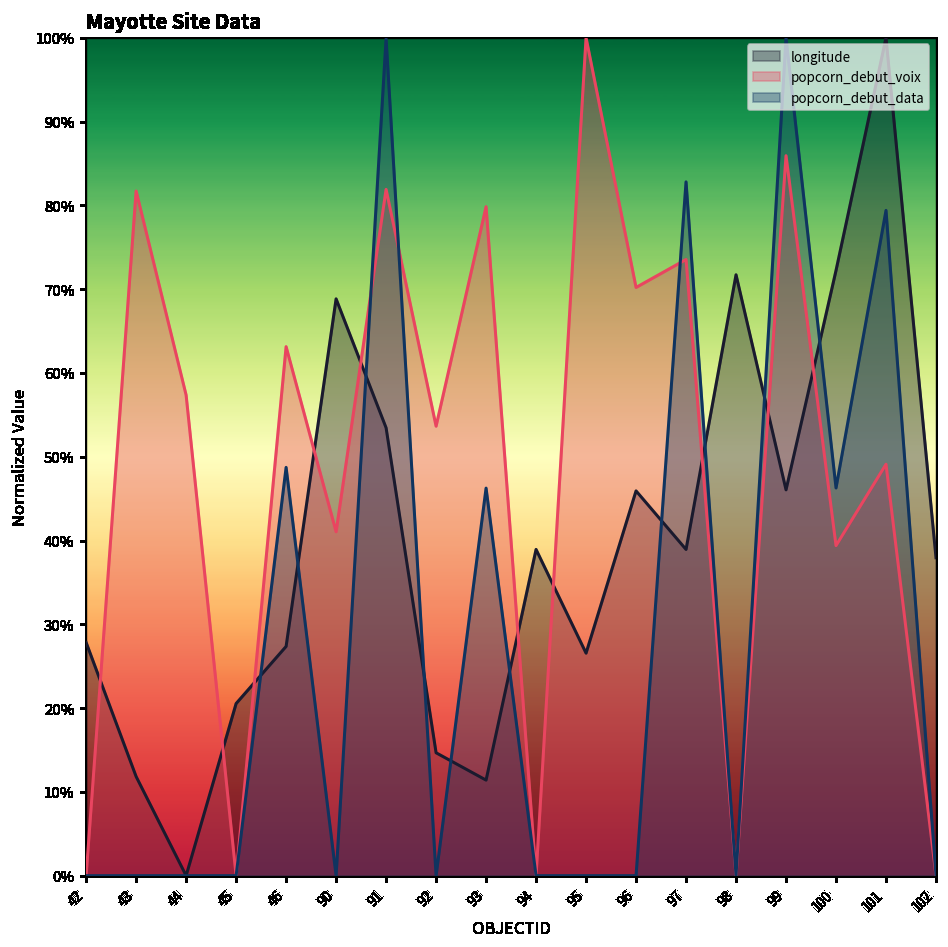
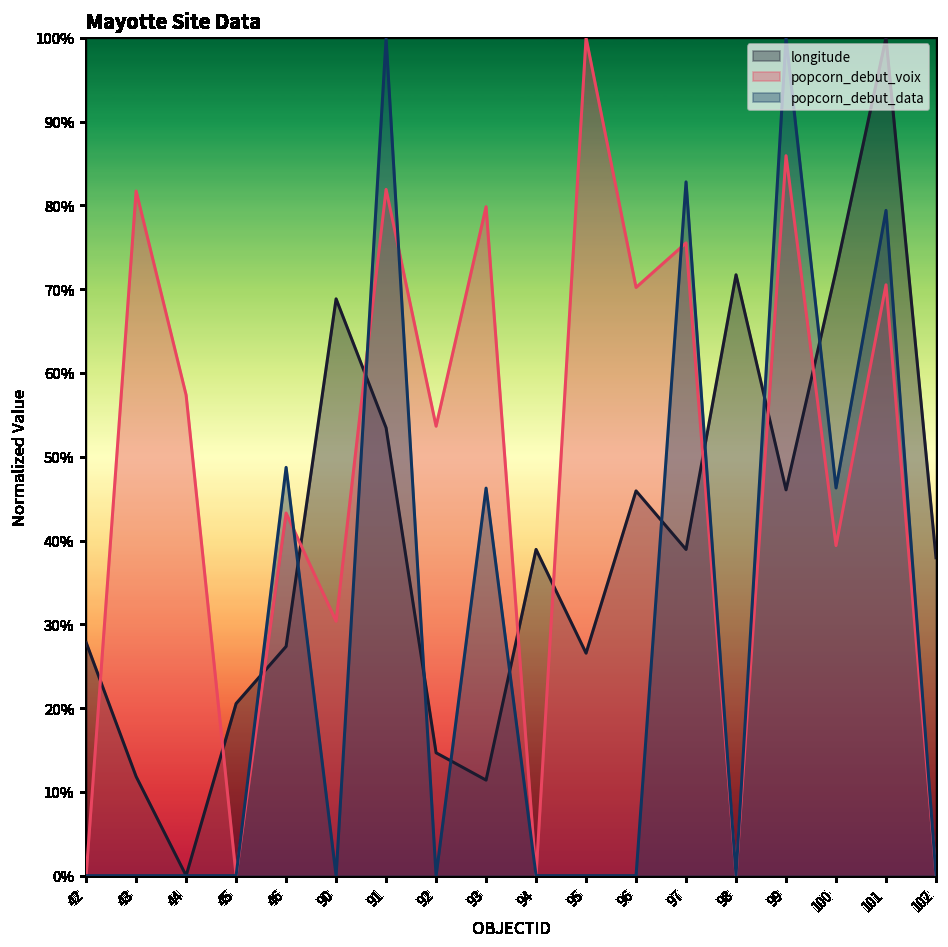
popcorn_debut_voix, 46: 63% -> 43%
popcorn_debut_voix, 90: 41% -> 30%
popcorn_debut_voix, 97: 74% -> 76%
popcorn_debut_voix, 101: 49% -> 71%
